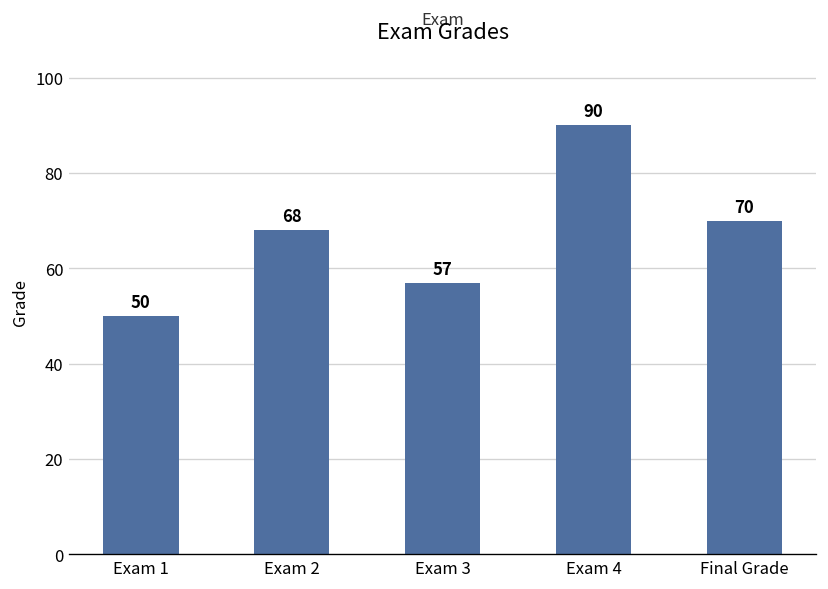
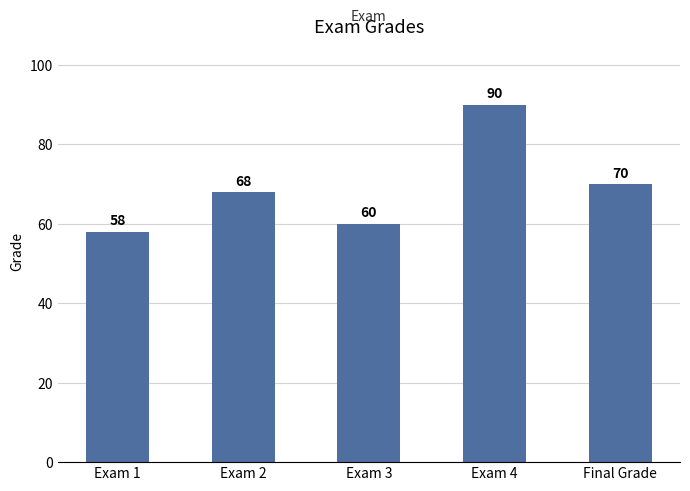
Exam 1: 50 -> 58
Exam 3: 57 -> 60
